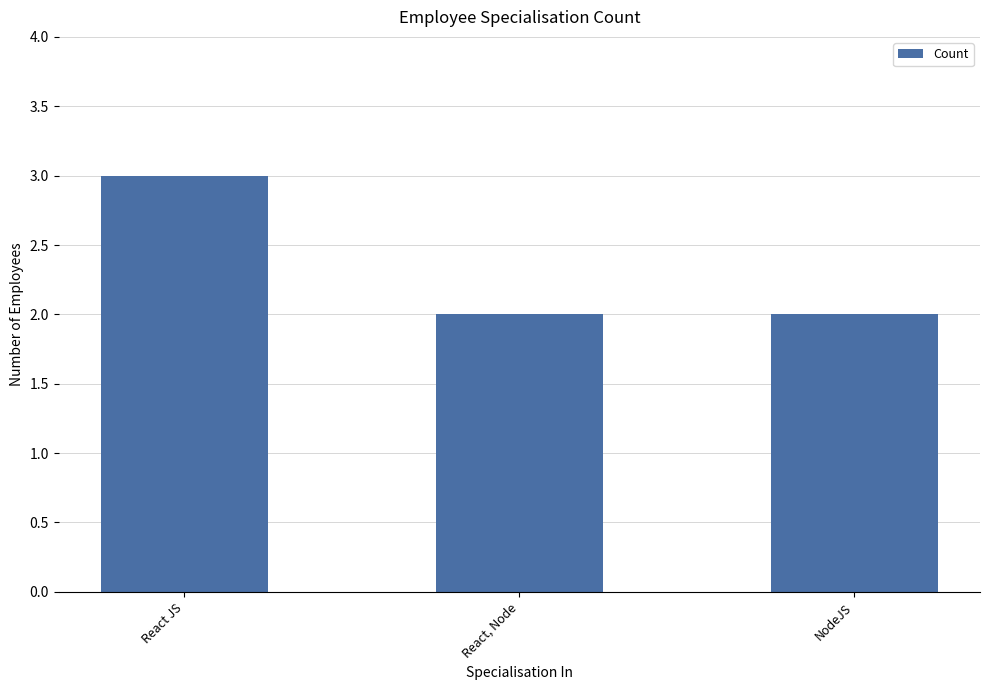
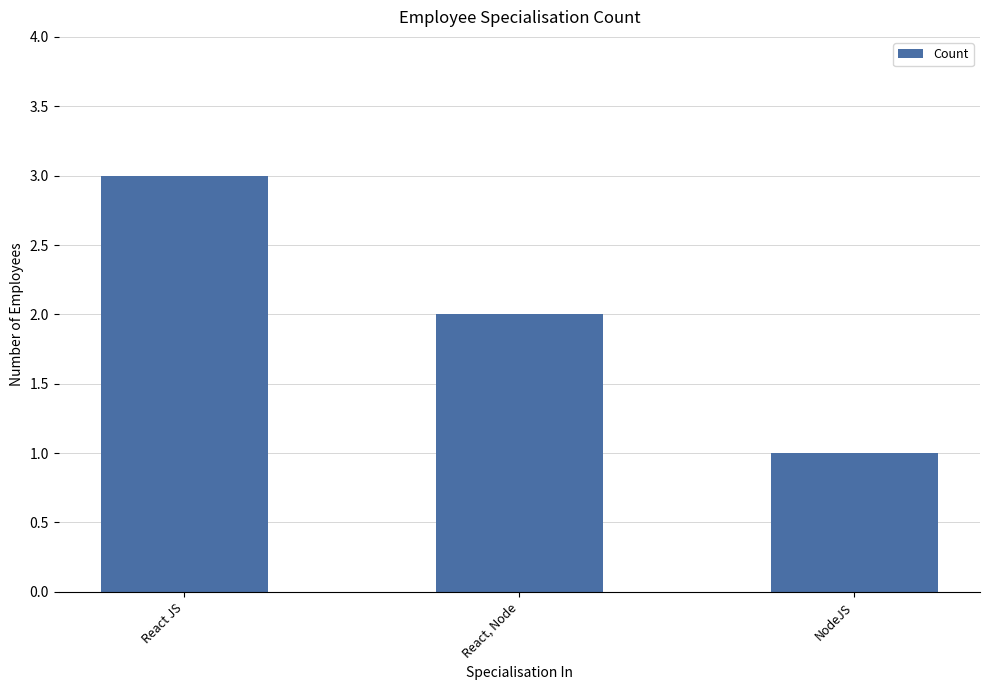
NodeJS: 2 -> 1
